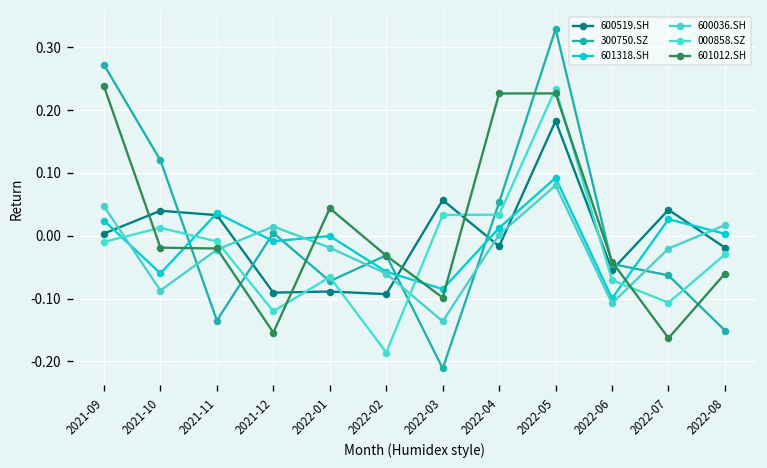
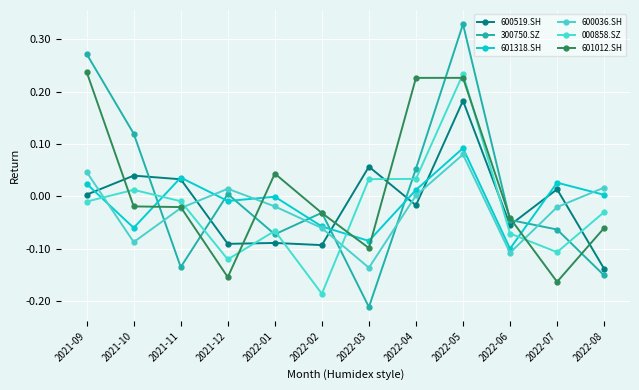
600519.SH, 2022-07: 0.04 -> 0.01
600519.SH, 2022-08: -0.02 -> -0.14
